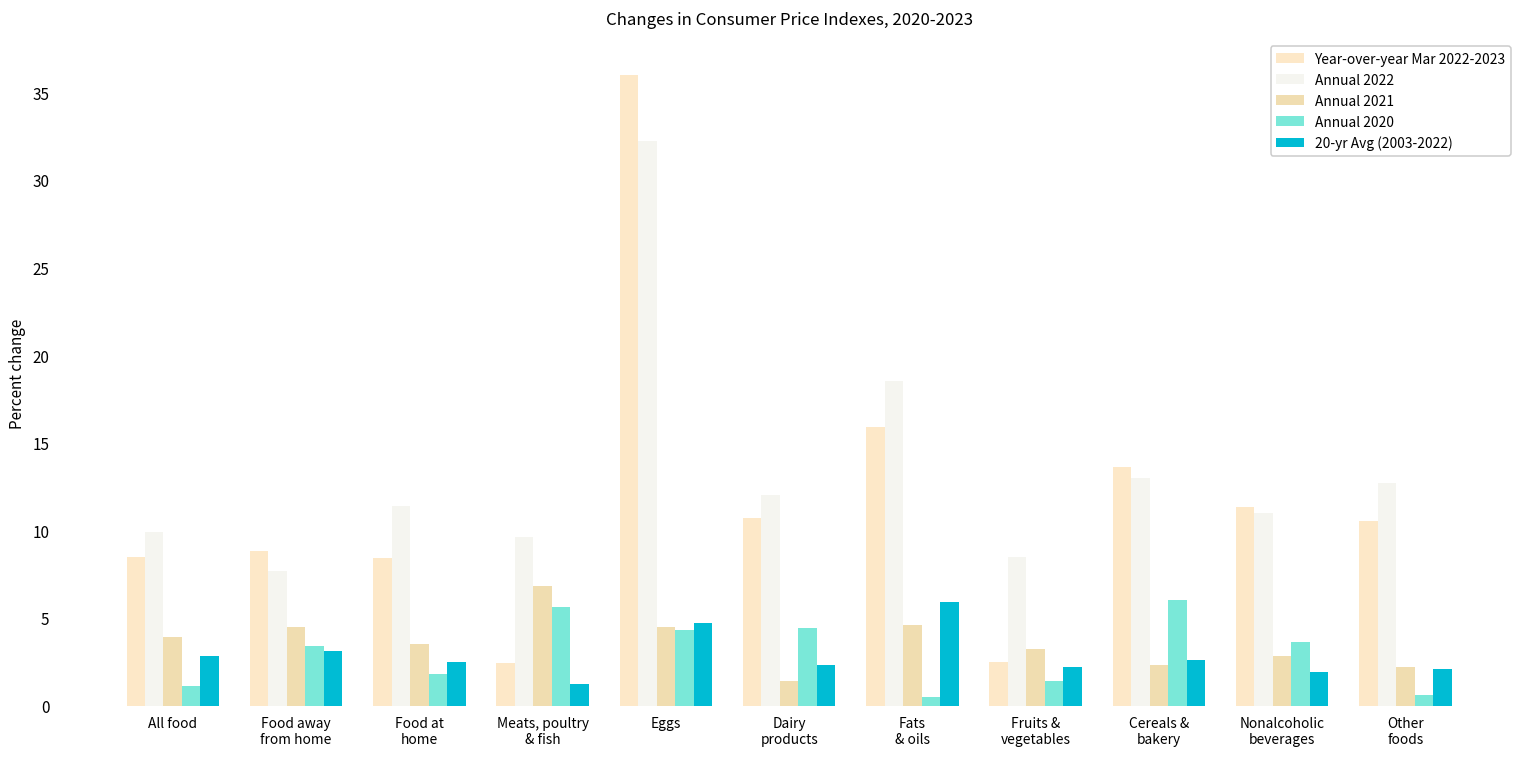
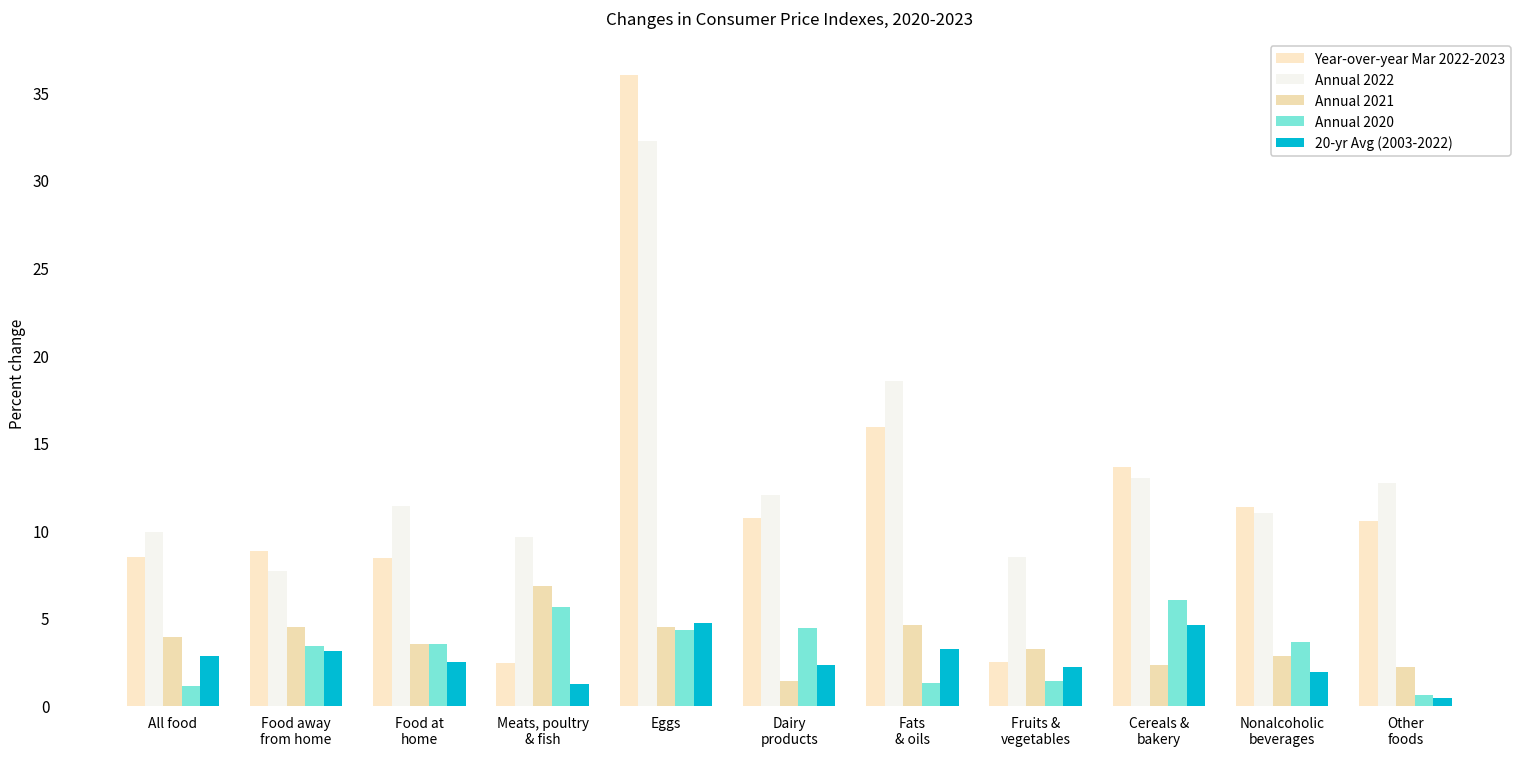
Annual 2020, Food at home: 1.8 -> 3.5
Annual 2020, Fats & oils: 0.5 -> 1.3
20-yr Avg (2003-2022), Fats & oils: 5.9 -> 3.2
20-yr Avg (2003-2022), Cereals & bakery: 2.6 -> 4.6
20-yr Avg (2003-2022), Other foods: 2.1 -> 0.4
